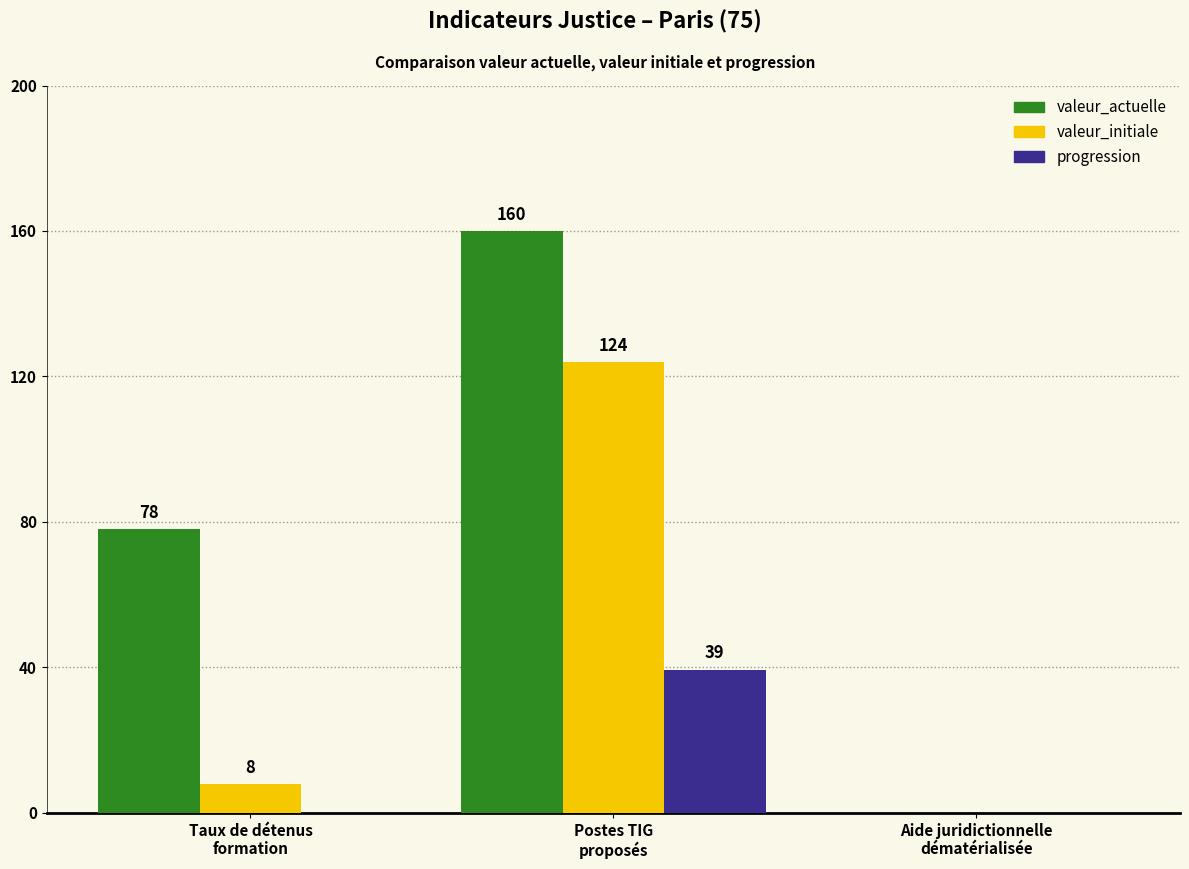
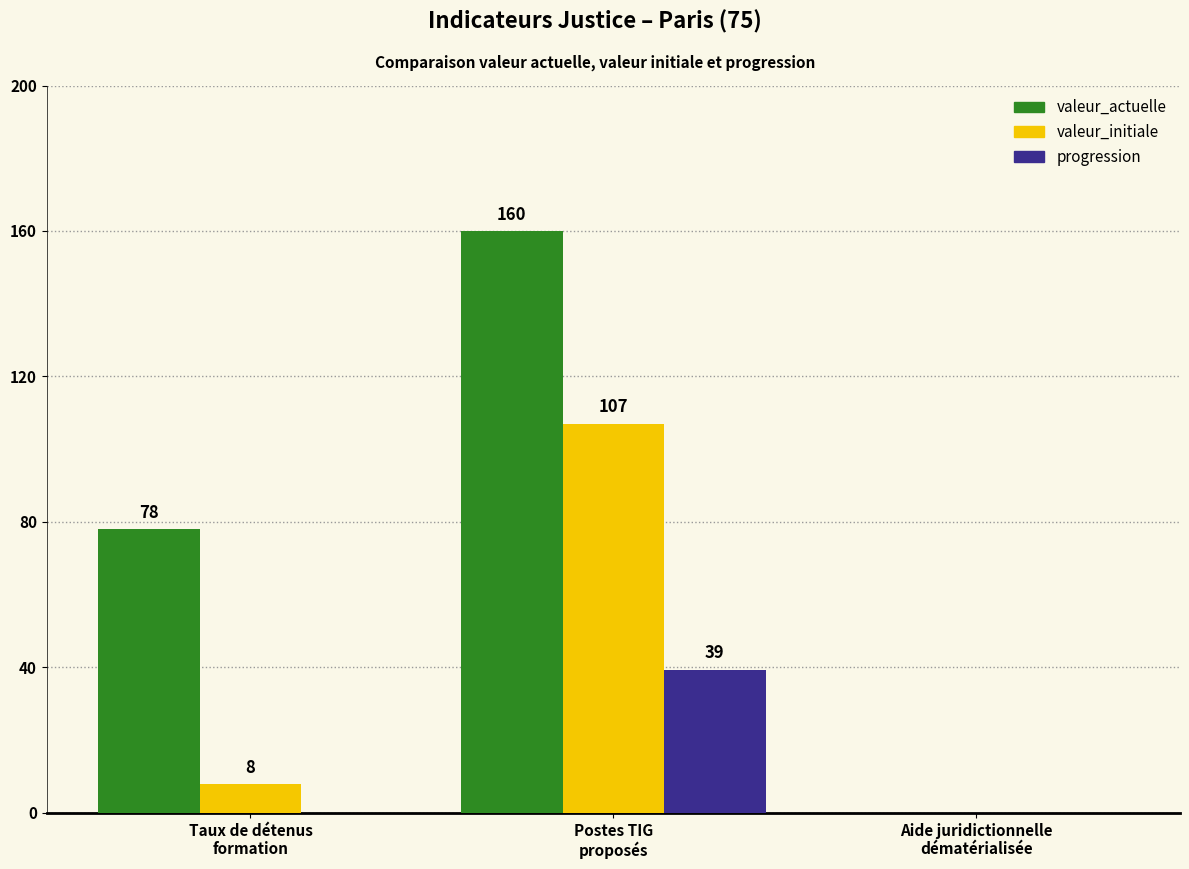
valeur_initiale, Postes TIG proposés: 124 -> 107
